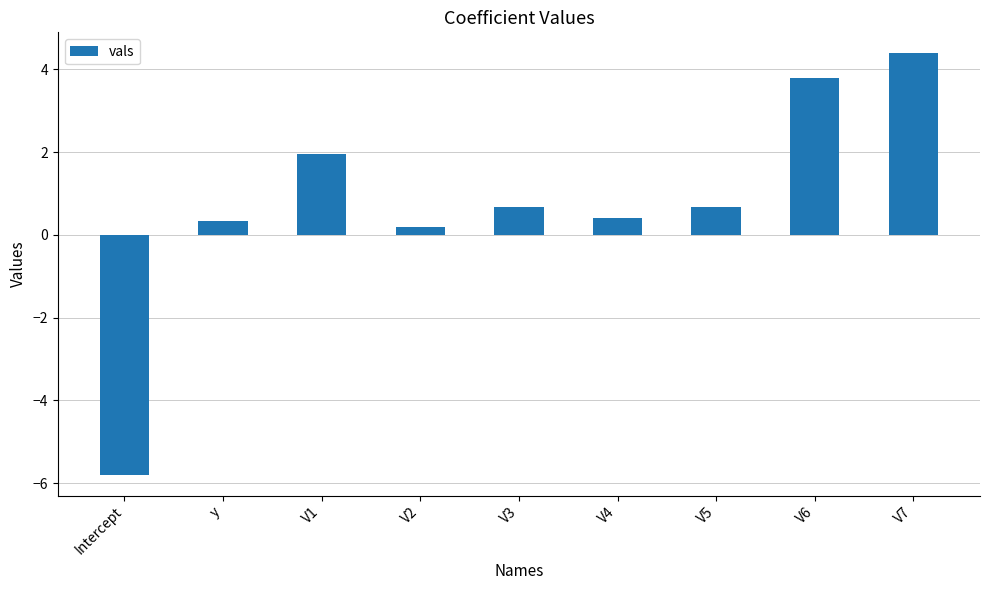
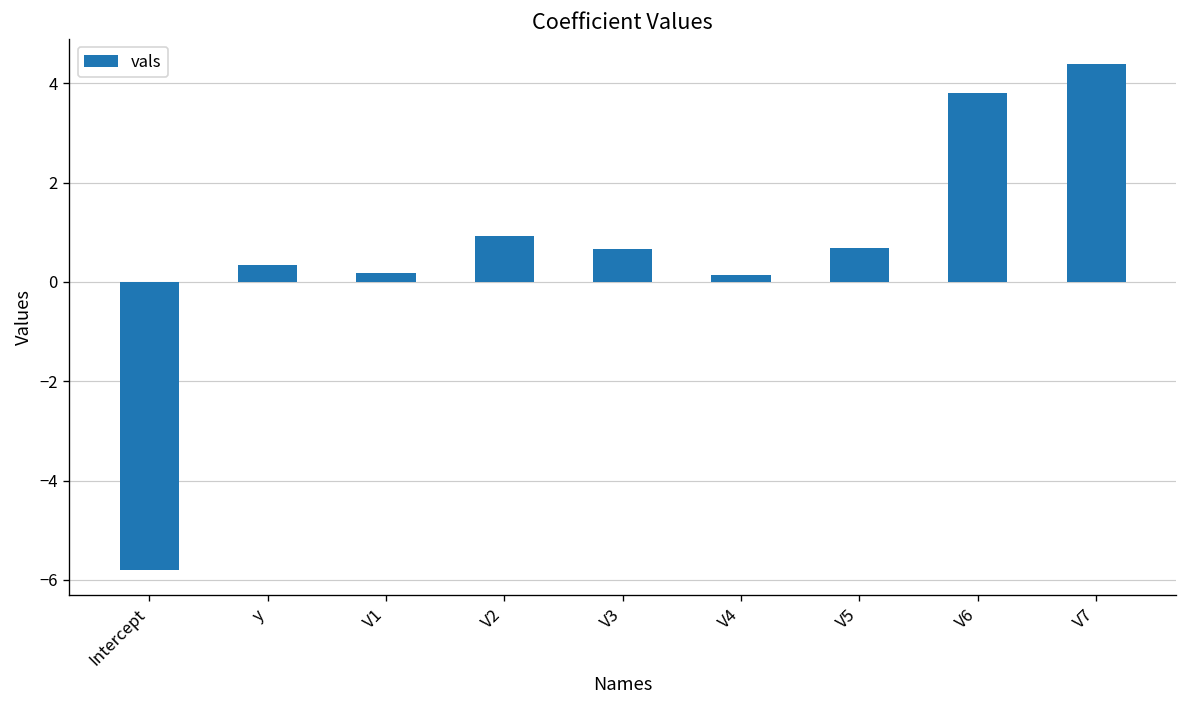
V1: 2.0 -> 0.2
V2: 0.2 -> 0.9
V4: 0.4 -> 0.1
